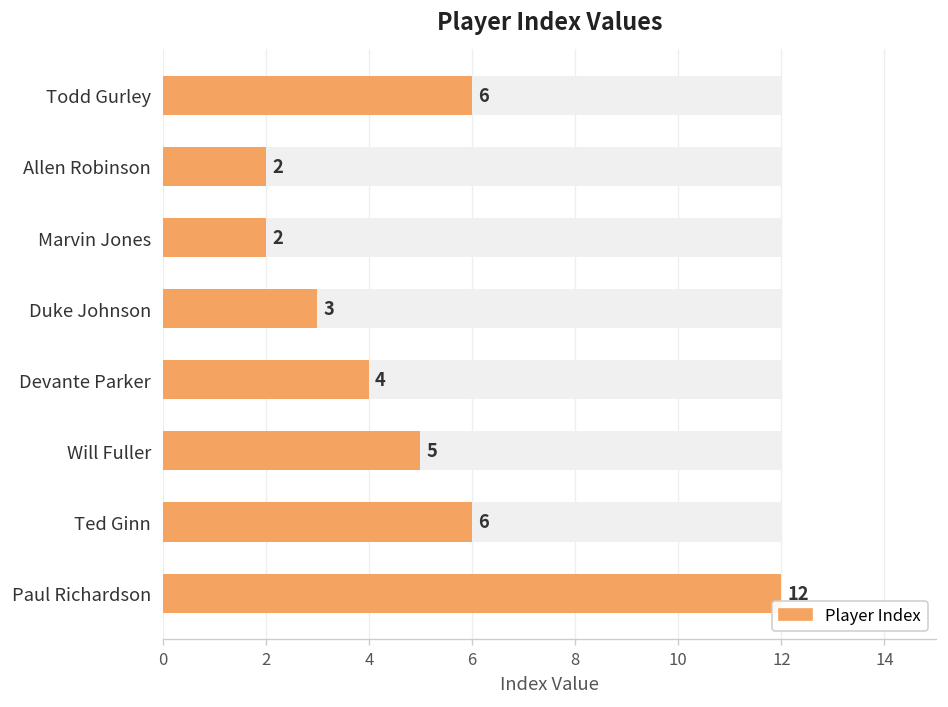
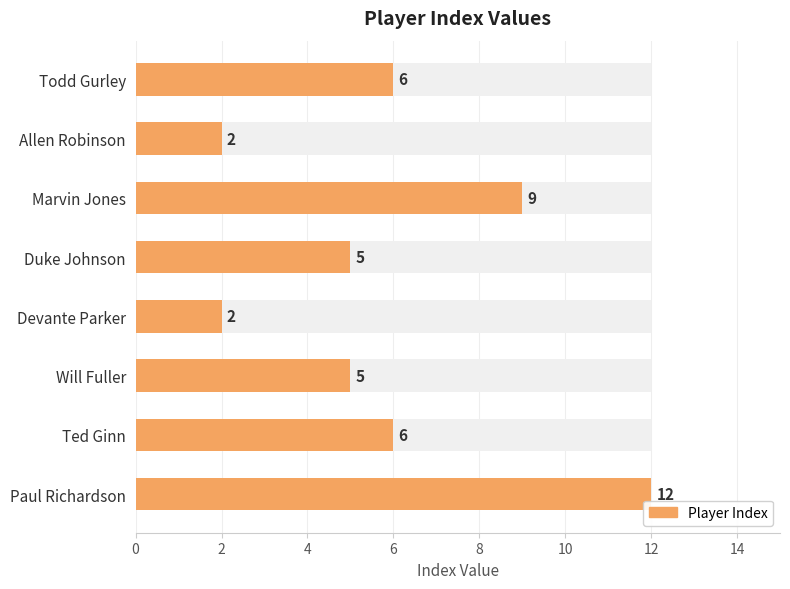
Player Index, Marvin Jones: 2 -> 9
Player Index, Duke Johnson: 3 -> 5
Player Index, Devante Parker: 4 -> 2
